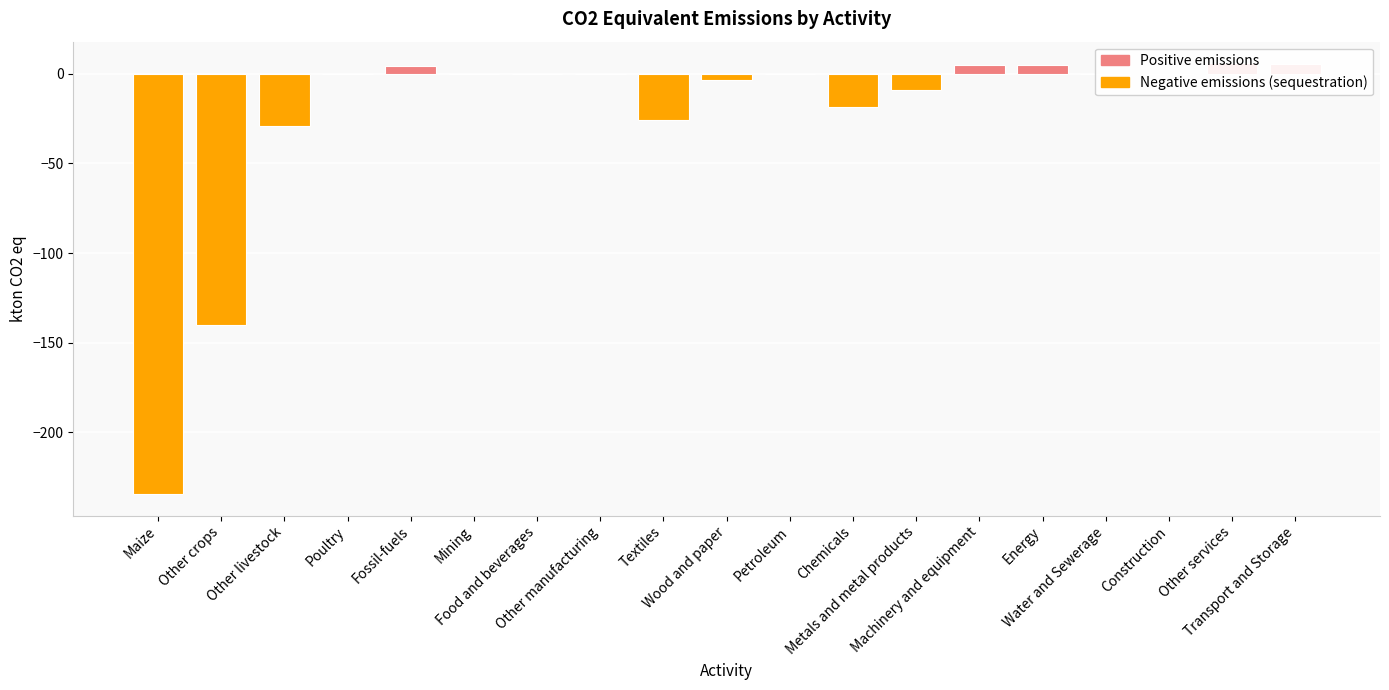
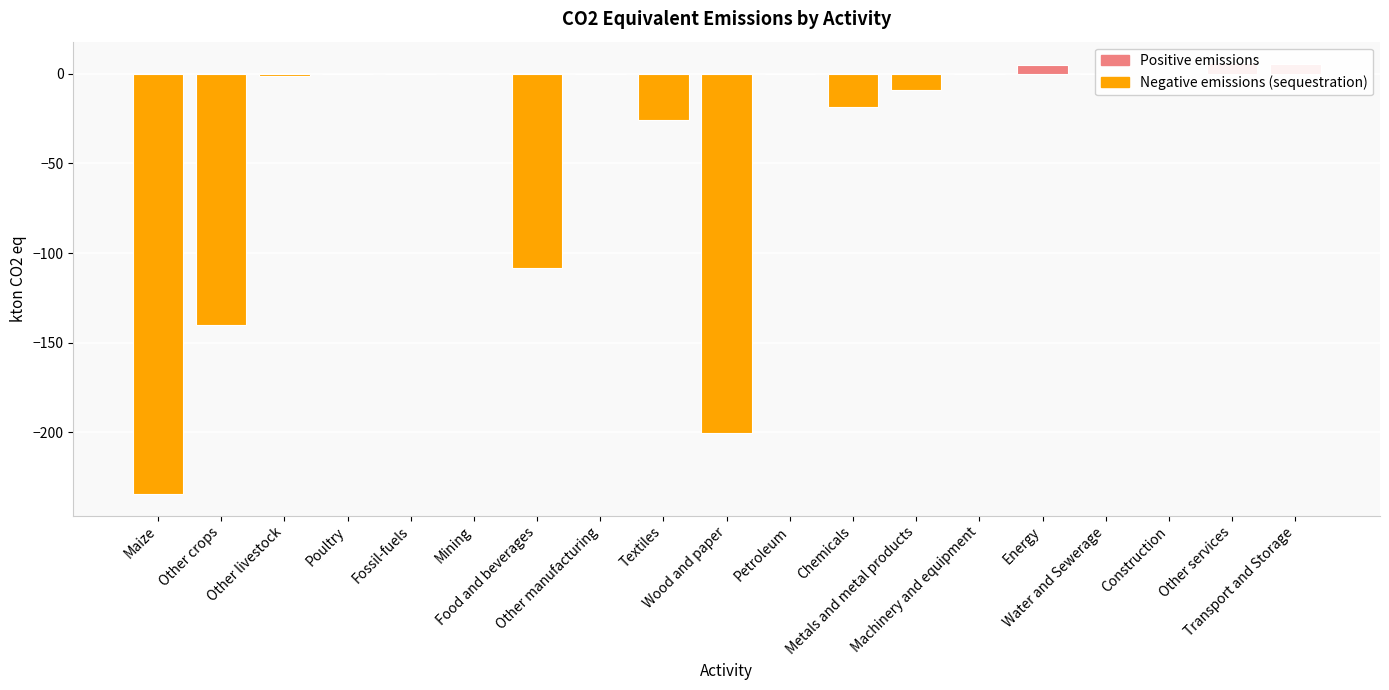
Other livestock: -29 -> -1
Fossil-fuels: 5 -> 0
Food and beverages: 0 -> -108
Wood and paper: -3 -> -200
Machinery and equipment: 5 -> 0
